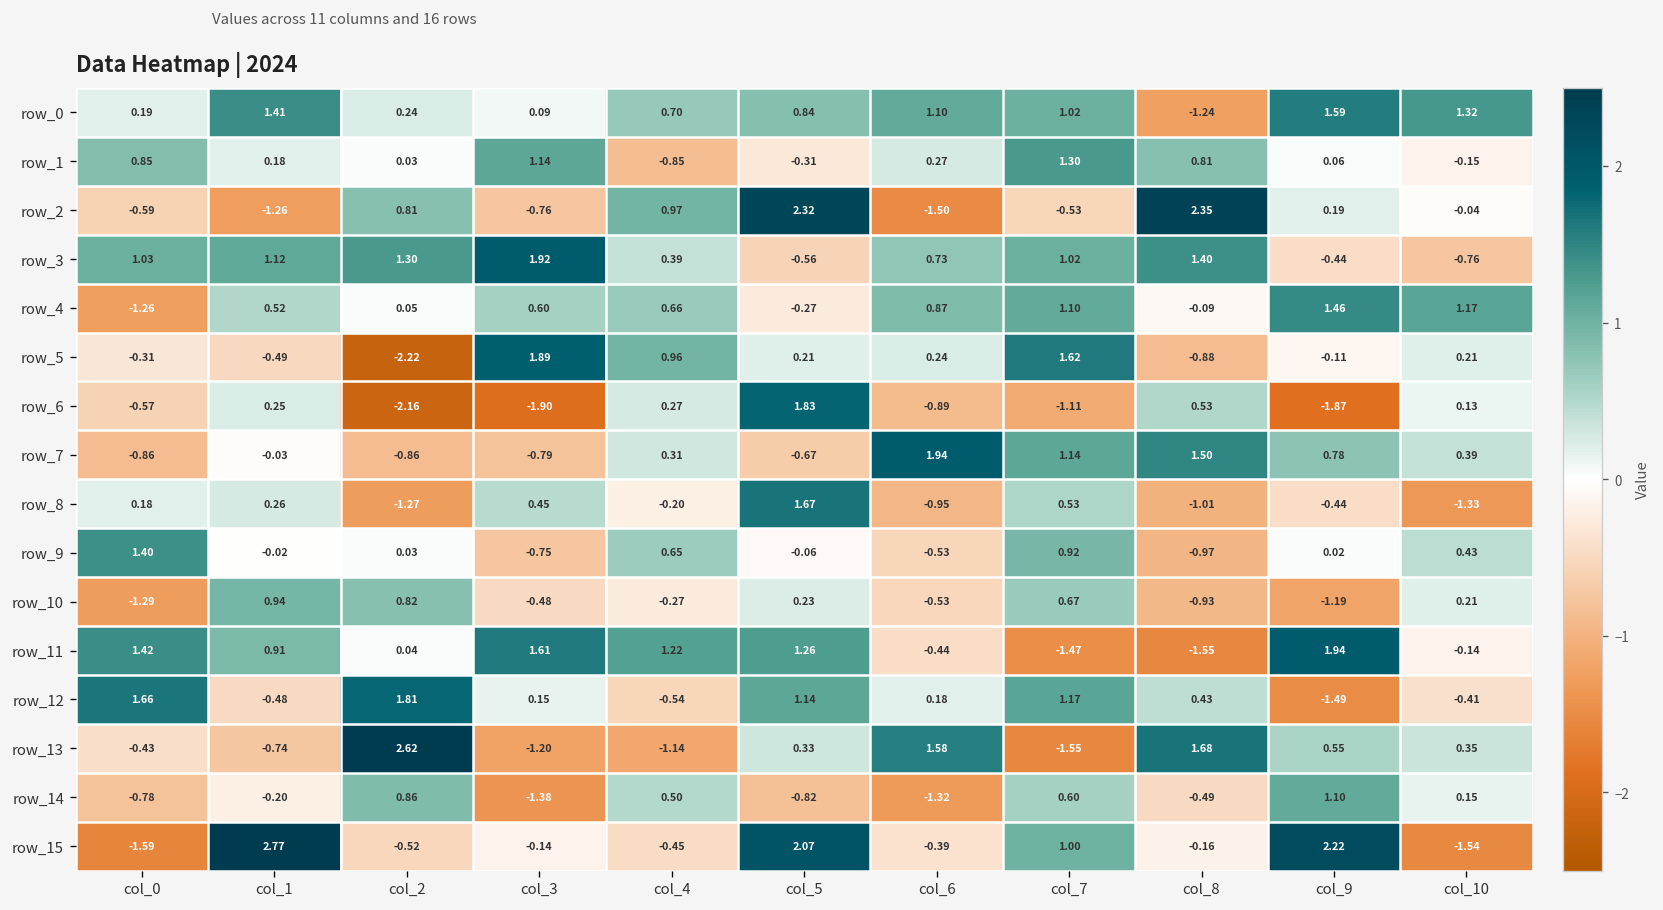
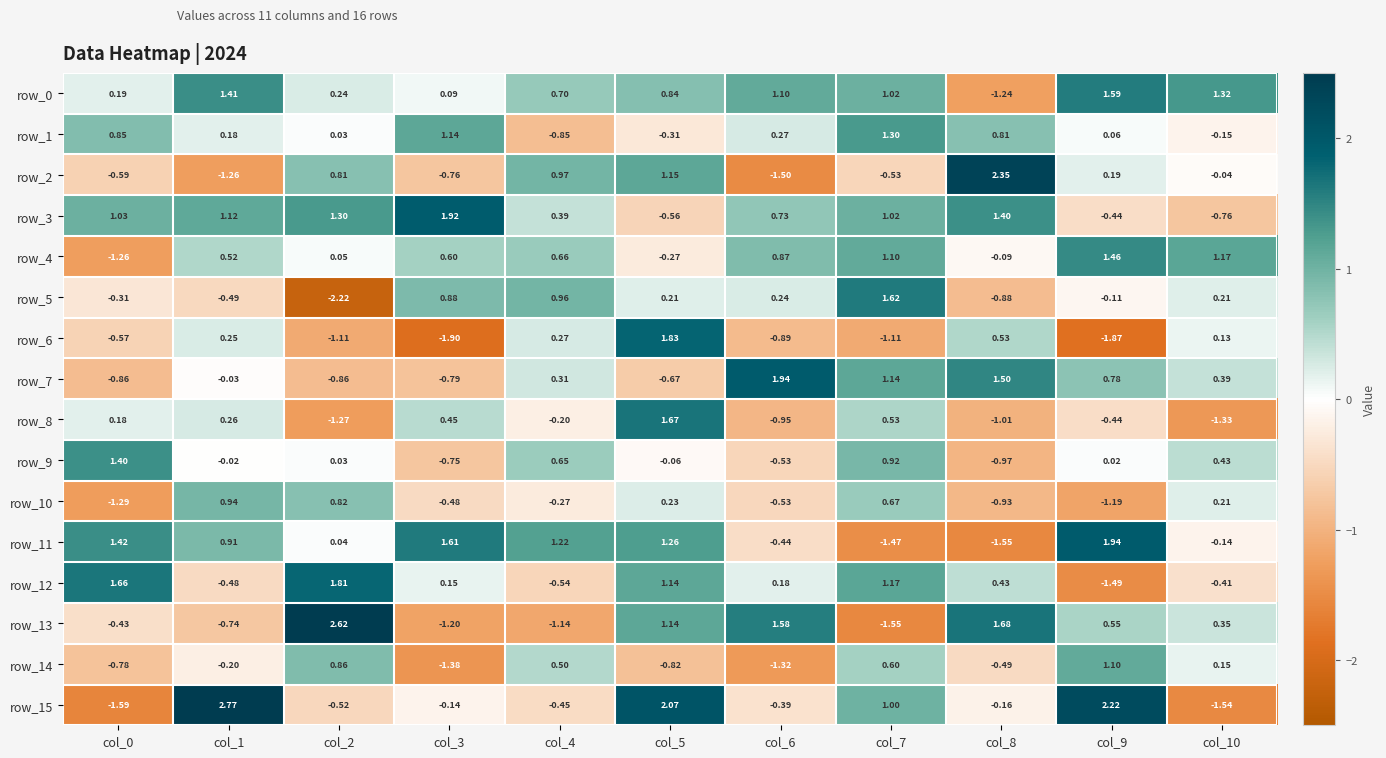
row_2, col_5: 2.32 -> 1.15
row_5, col_3: 1.89 -> 0.88
row_6, col_2: -2.16 -> -1.11
row_13, col_5: 0.33 -> 1.14
